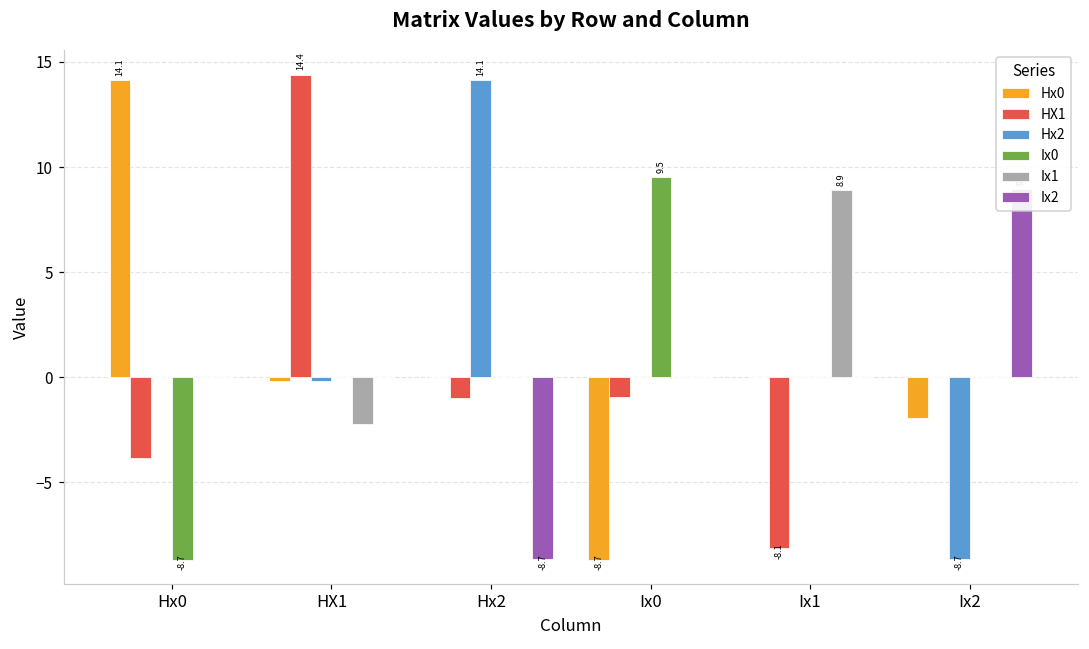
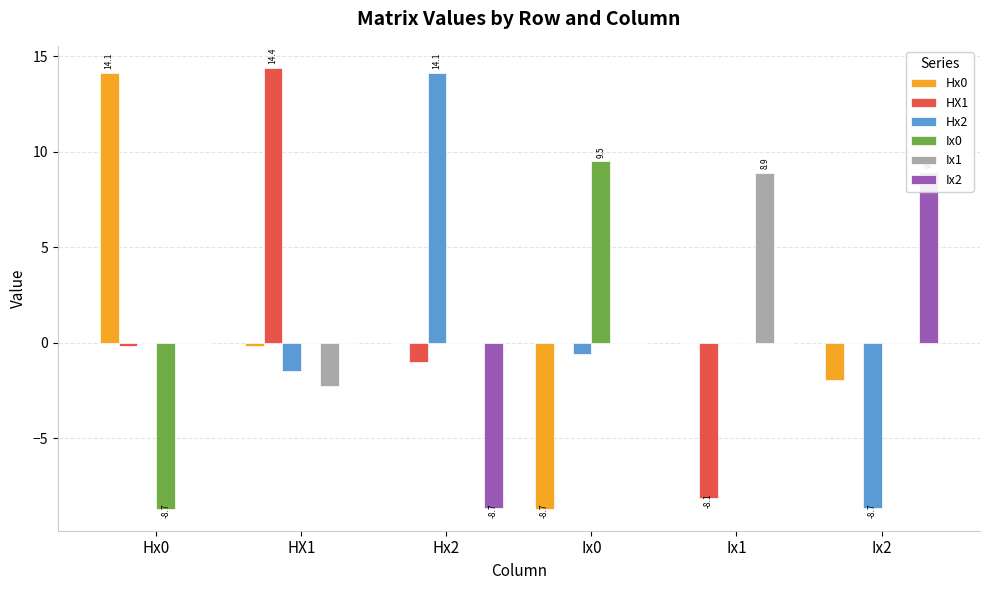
HX1, Hx0: -3.9 -> -0.2
Hx2, HX1: -0.2 -> -1.5
HX1, Ix0: -0.9 -> 0.0
Hx2, Ix0: 0.0 -> -0.6
